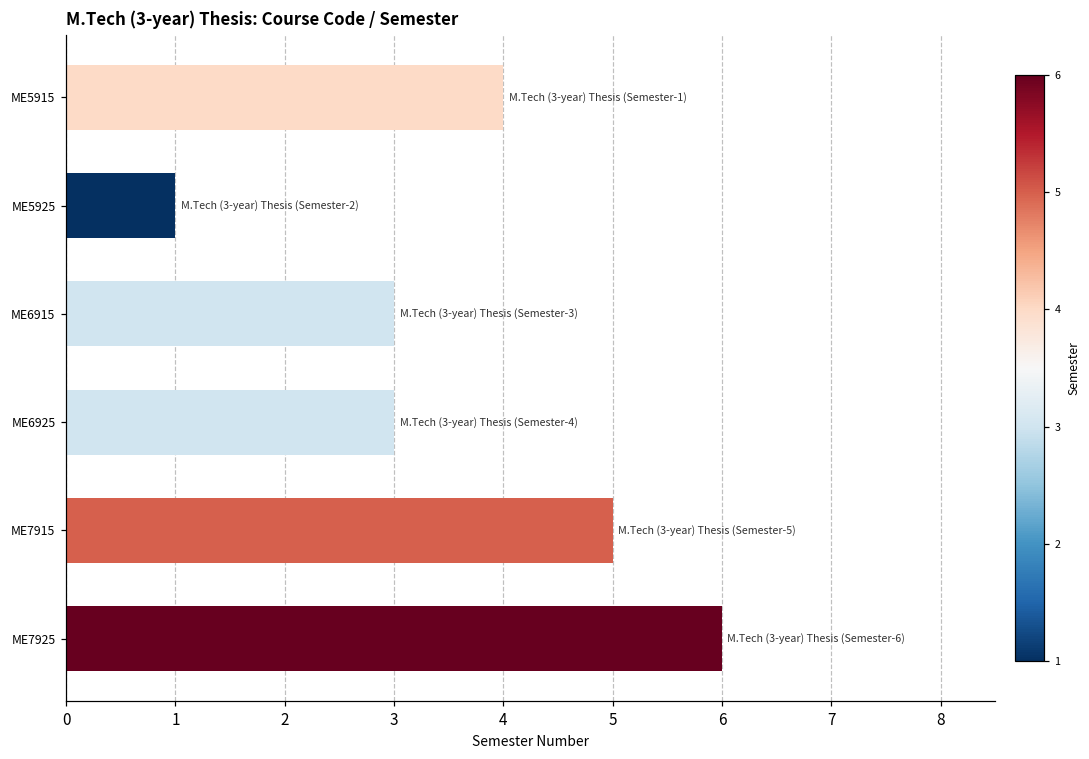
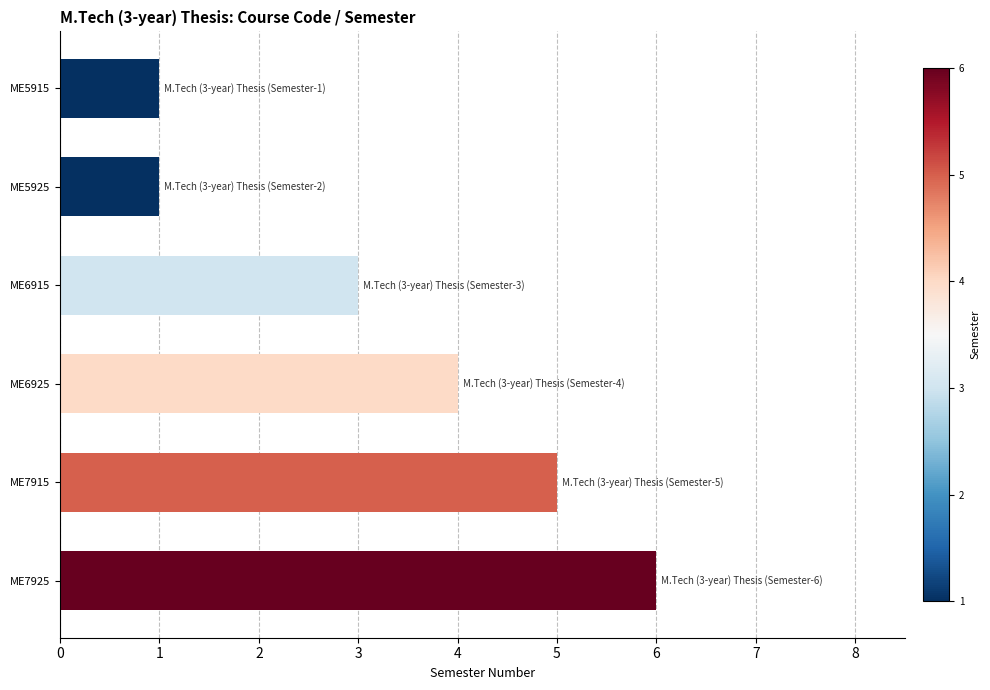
ME5915: 4 -> 1
ME6925: 3 -> 4
